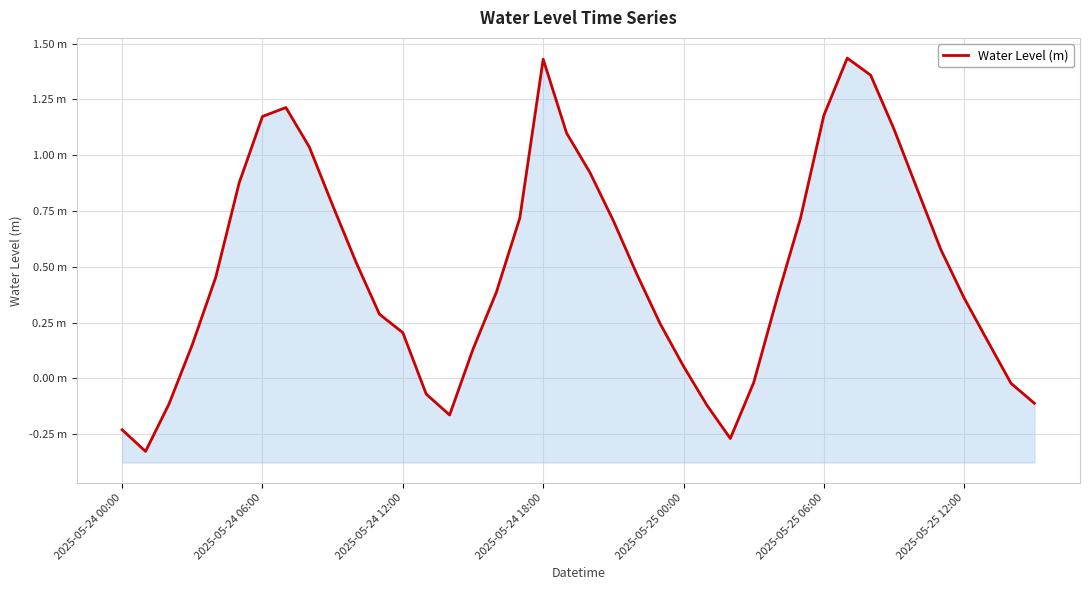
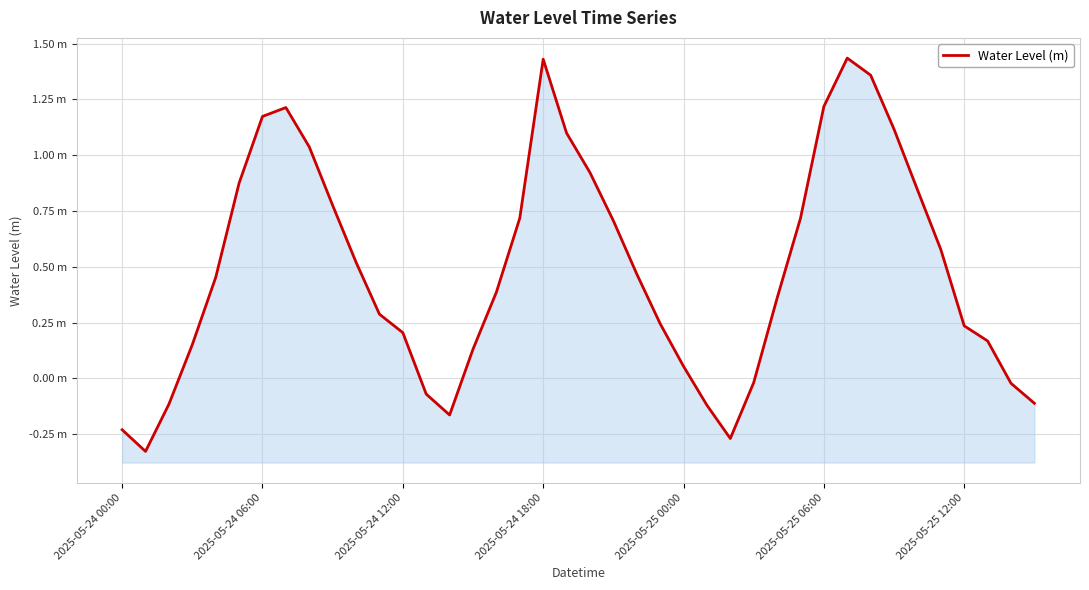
2025-05-25 06:00: 1.18 m -> 1.22 m
2025-05-25 12:00: 0.36 m -> 0.24 m
